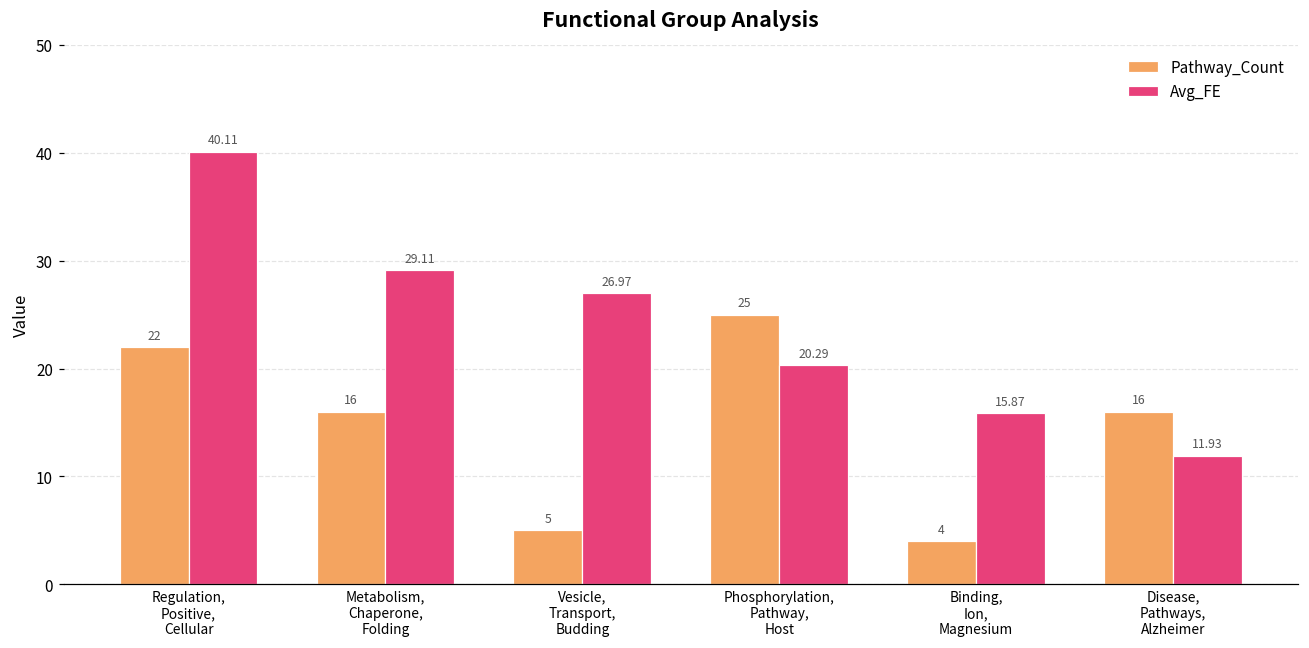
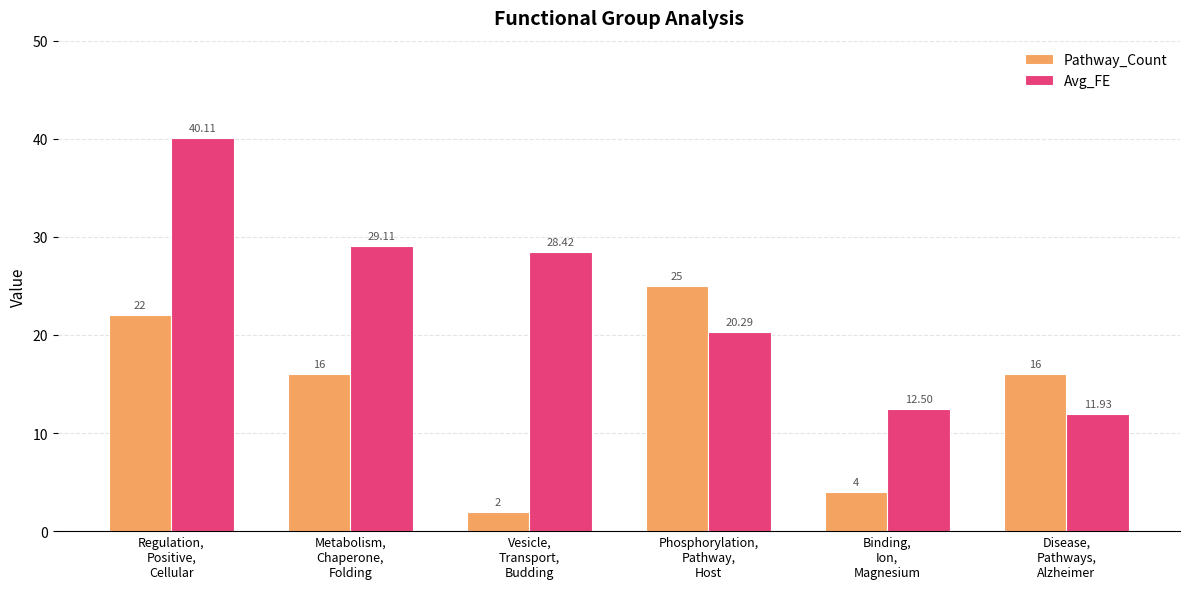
Pathway_Count, Vesicle, Transport, Budding: 5 -> 2
Avg_FE, Vesicle, Transport, Budding: 26.97 -> 28.42
Avg_FE, Binding, Ion, Magnesium: 15.87 -> 12.50
